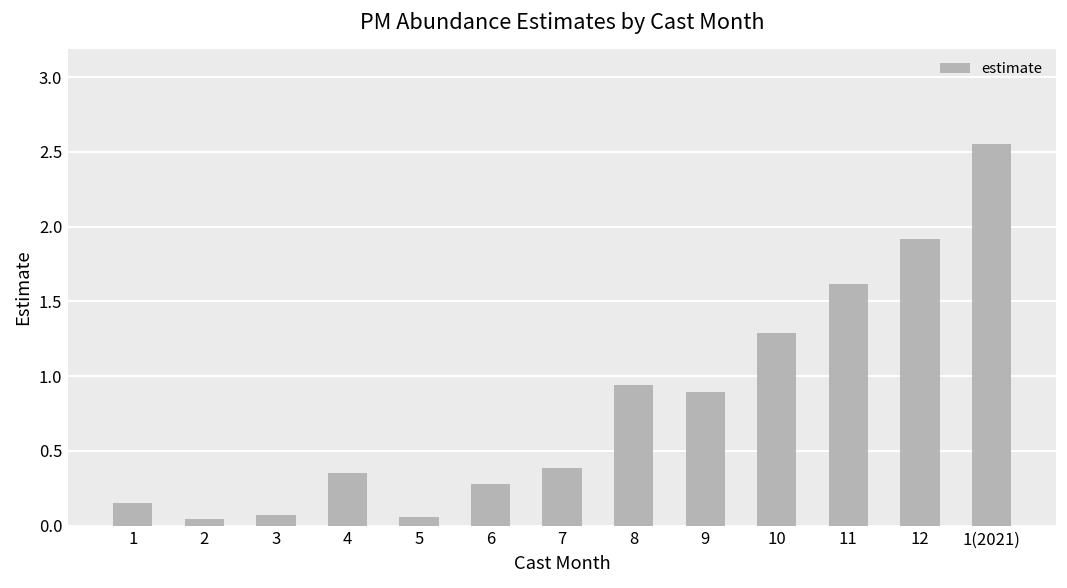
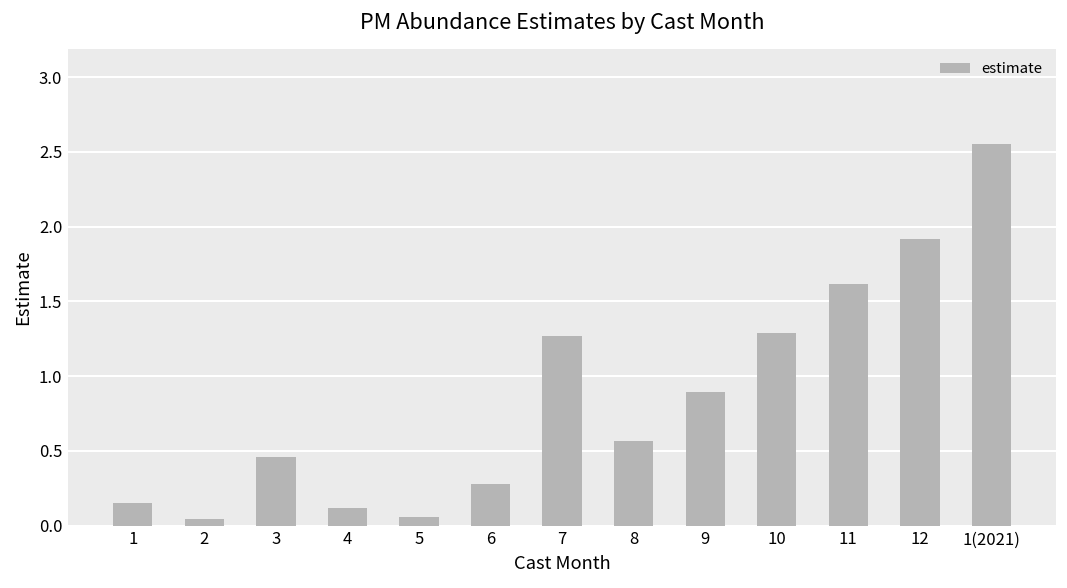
3: 0.07 -> 0.46
4: 0.35 -> 0.12
7: 0.39 -> 1.27
8: 0.94 -> 0.57
